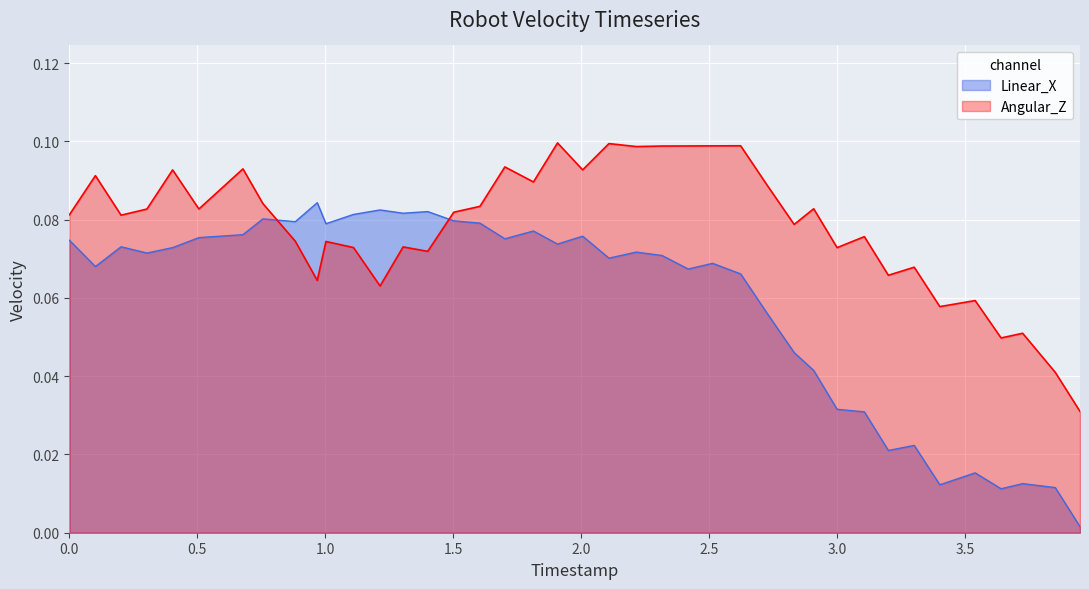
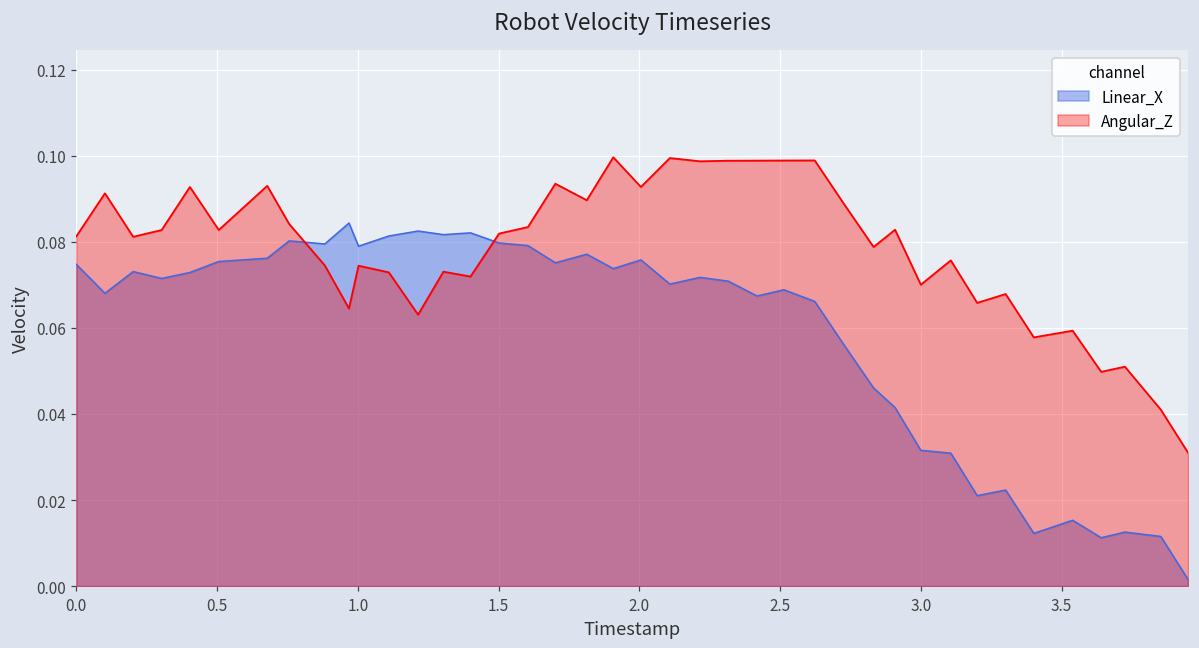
Angular_Z, 3.0: 0.073 -> 0.070
